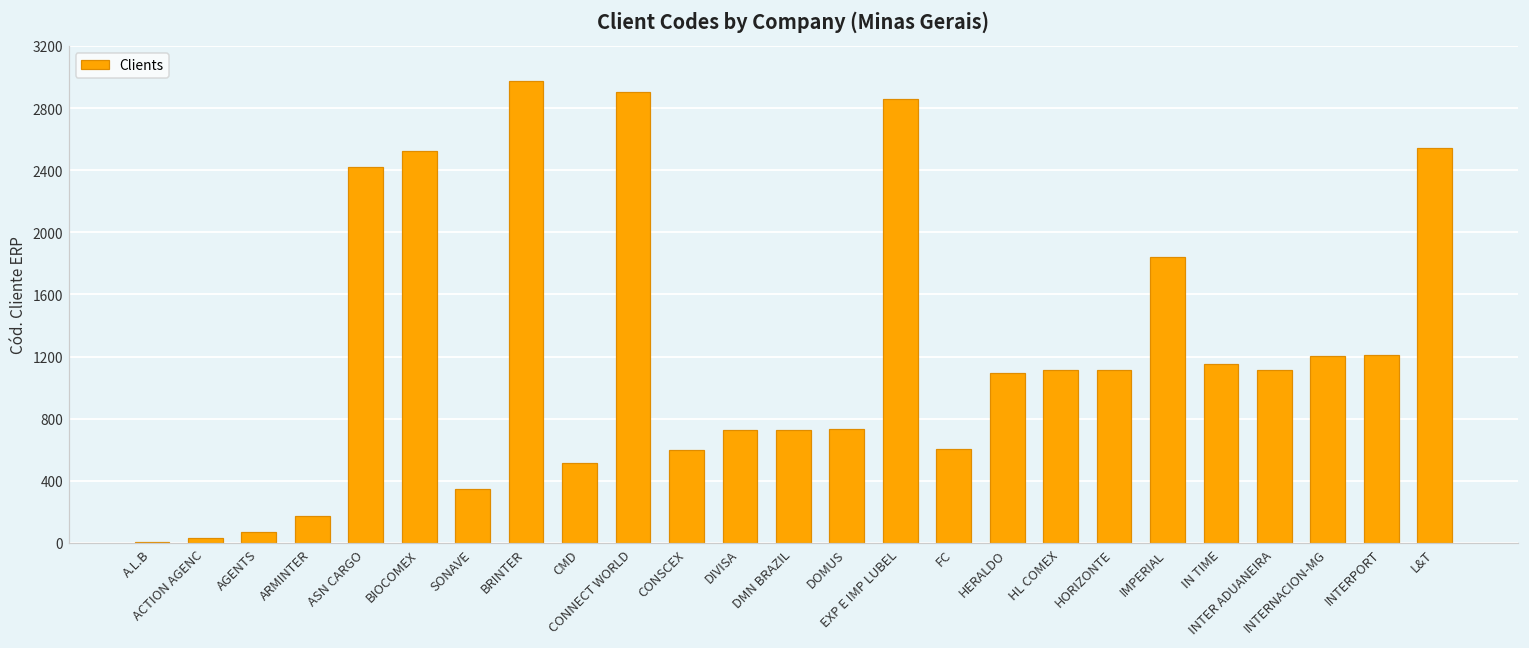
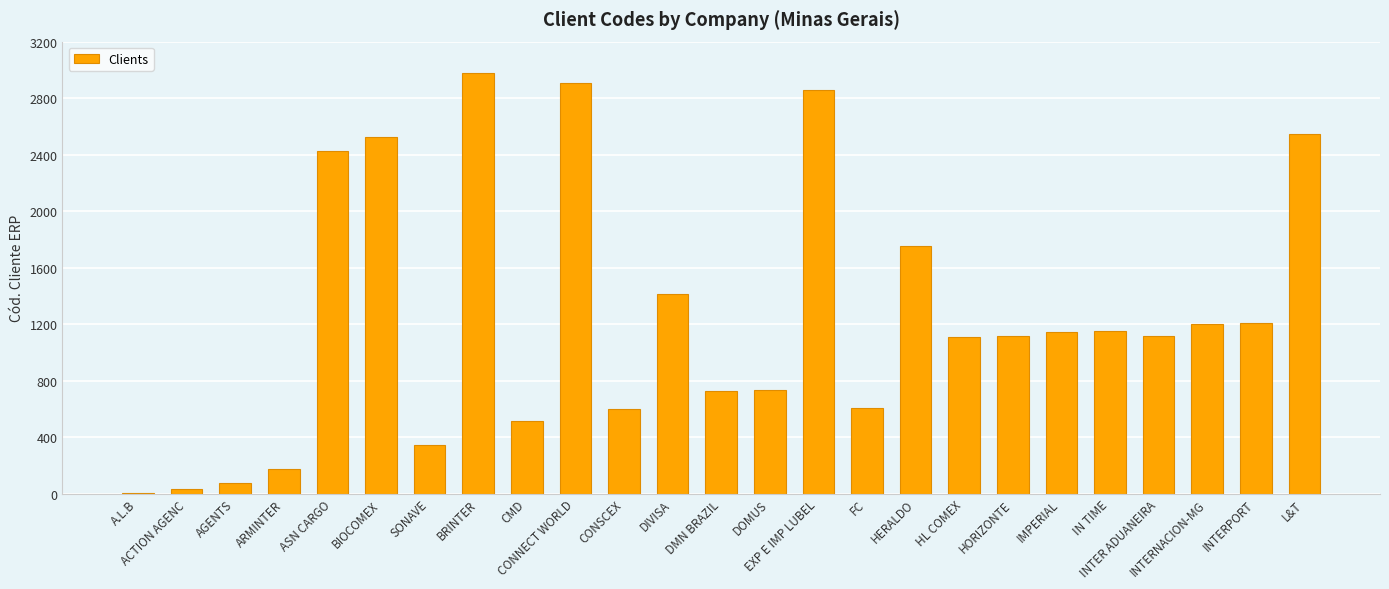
DIVISA: 730 -> 1410
HERALDO: 1100 -> 1760
IMPERIAL: 1840 -> 1150
